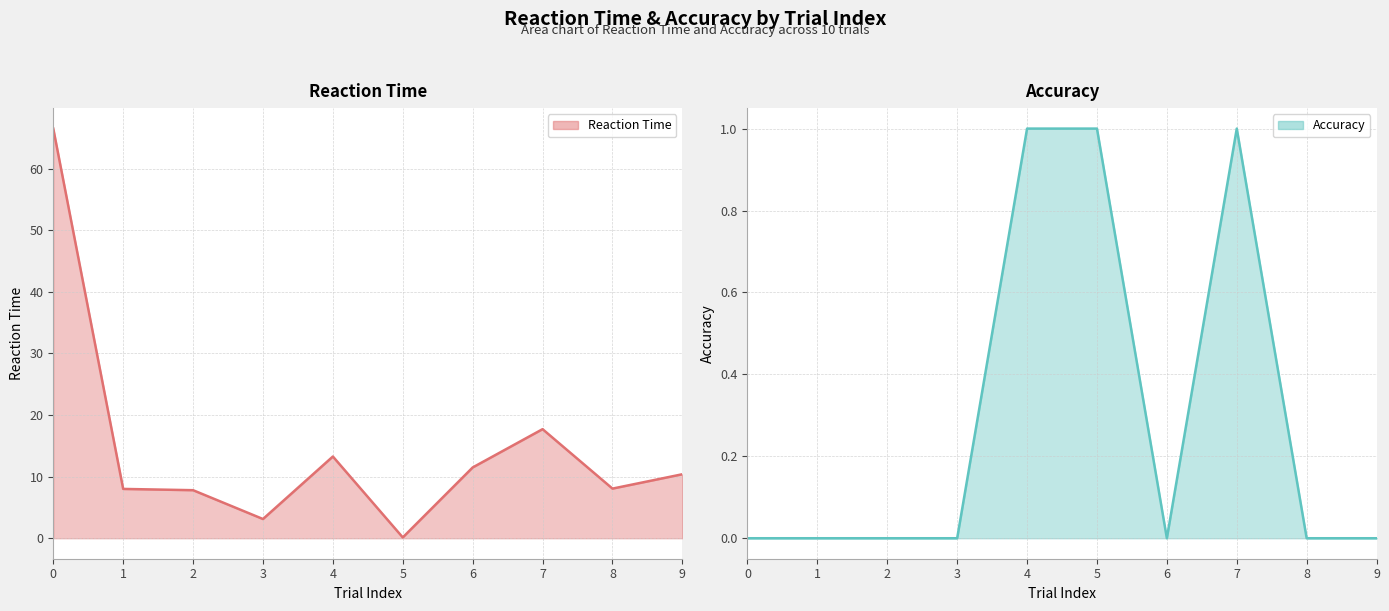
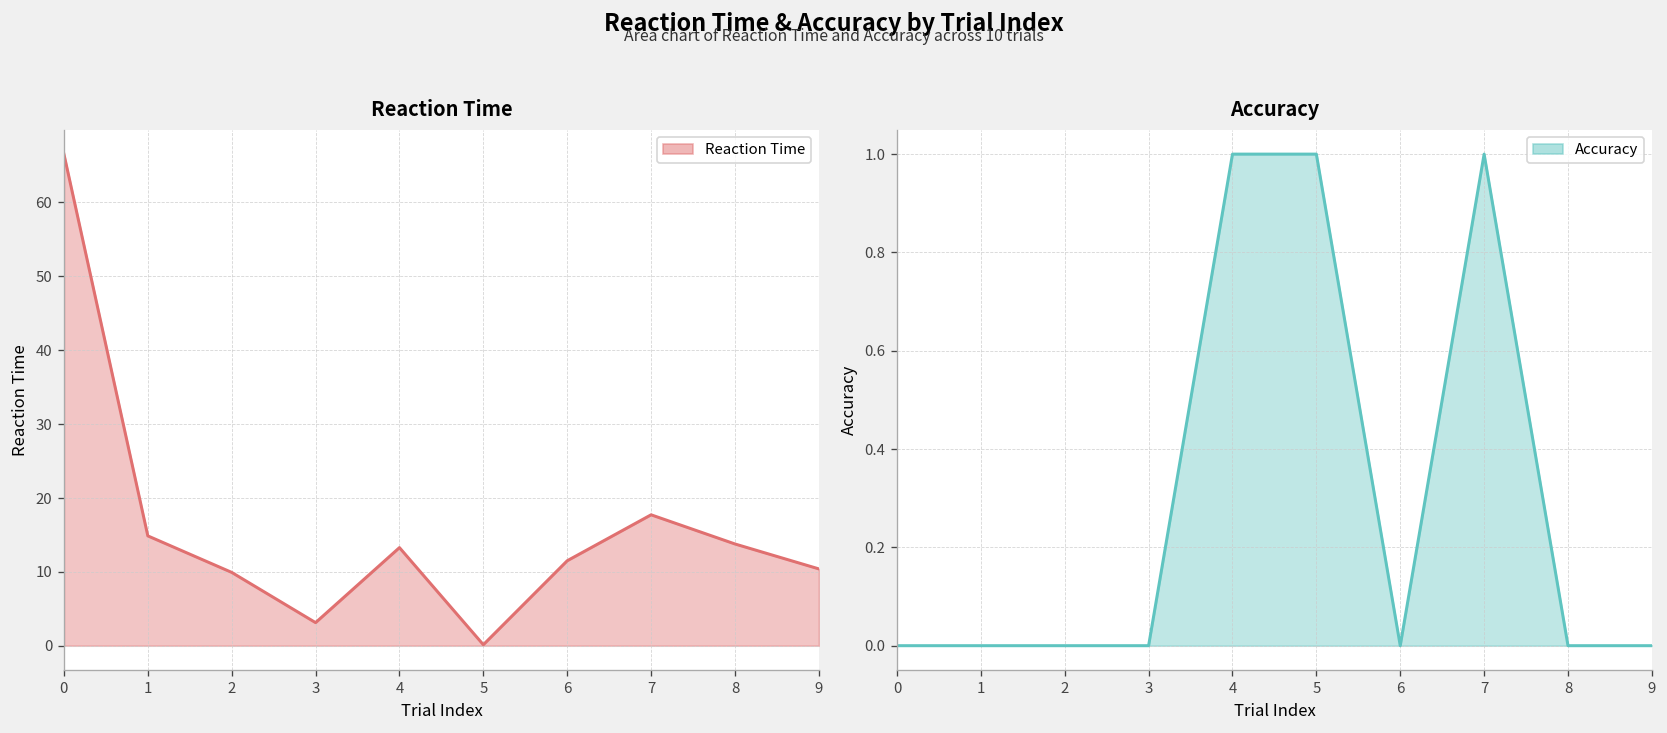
Reaction Time, 1: 8 -> 15
Reaction Time, 2: 8 -> 10
Reaction Time, 8: 8 -> 14
